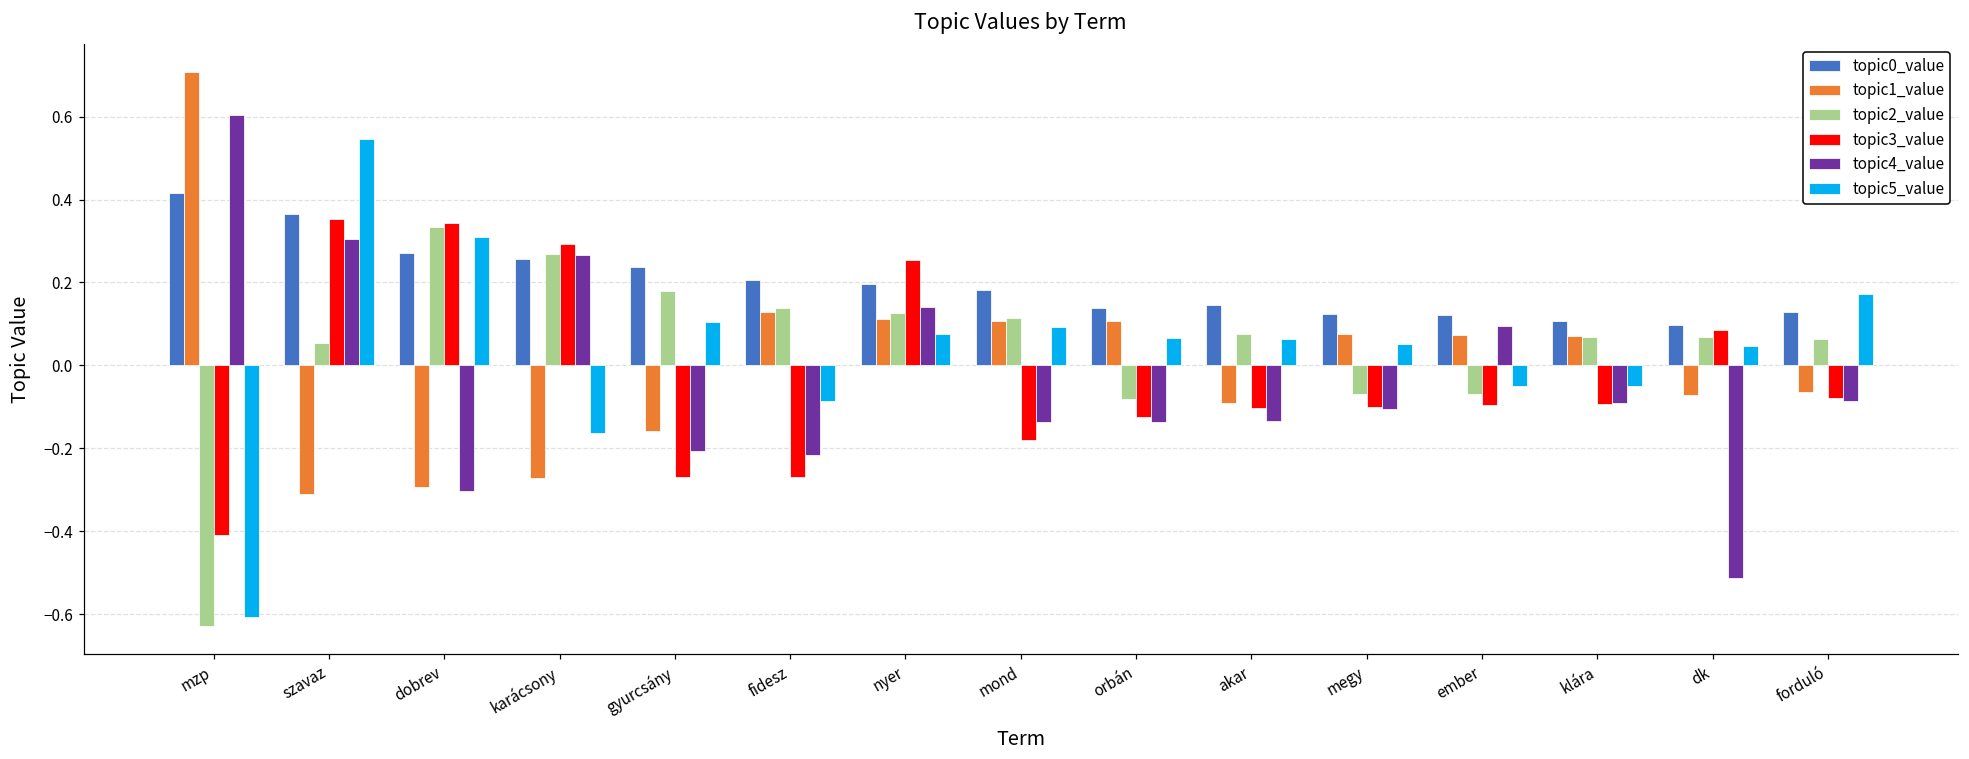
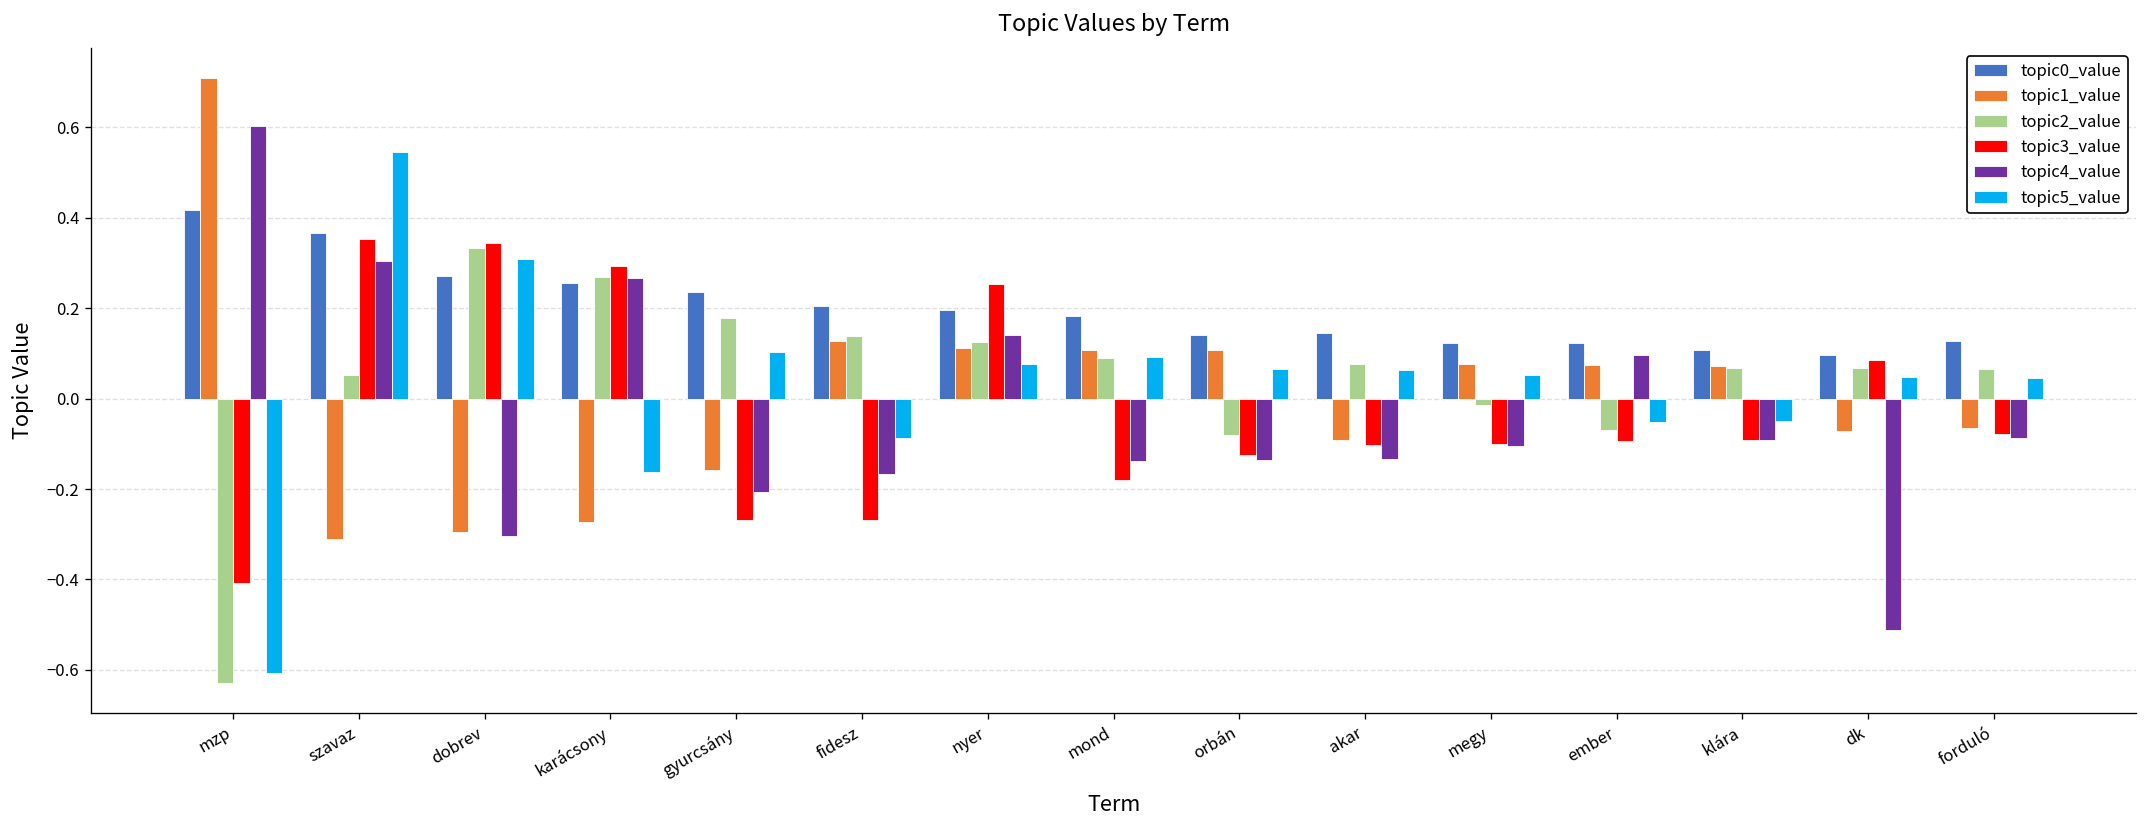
topic4_value, fidesz: -0.22 -> -0.17
topic2_value, mond: 0.11 -> 0.09
topic2_value, megy: -0.07 -> -0.01
topic5_value, forduló: 0.17 -> 0.05
